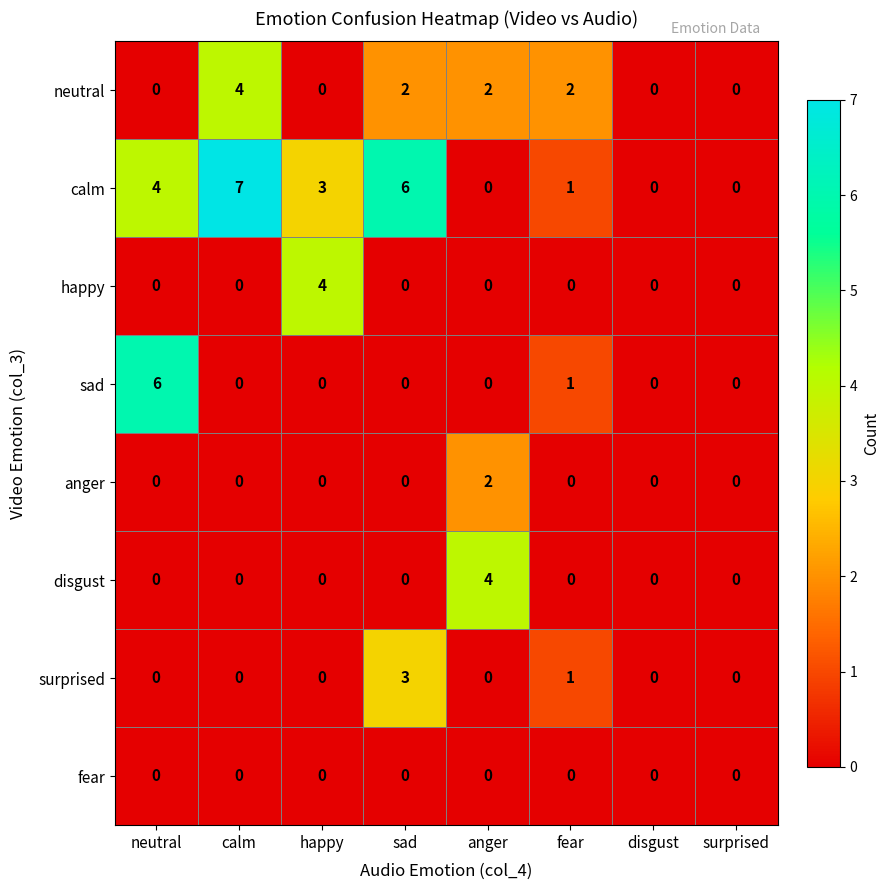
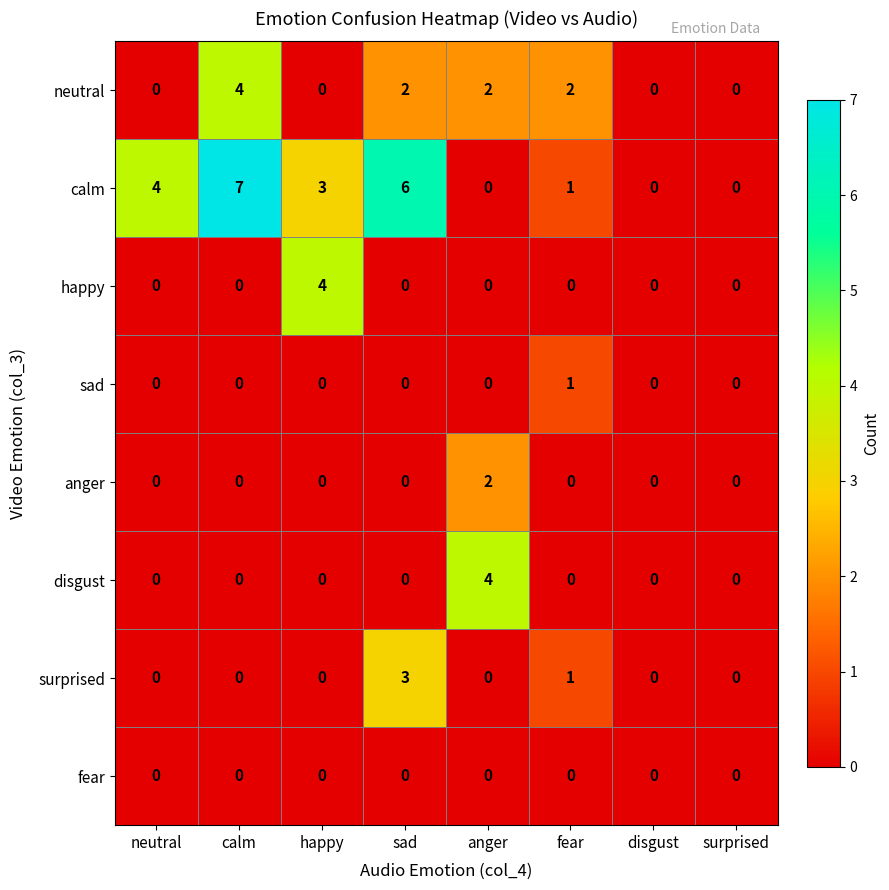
sad, neutral: 6 -> 0
